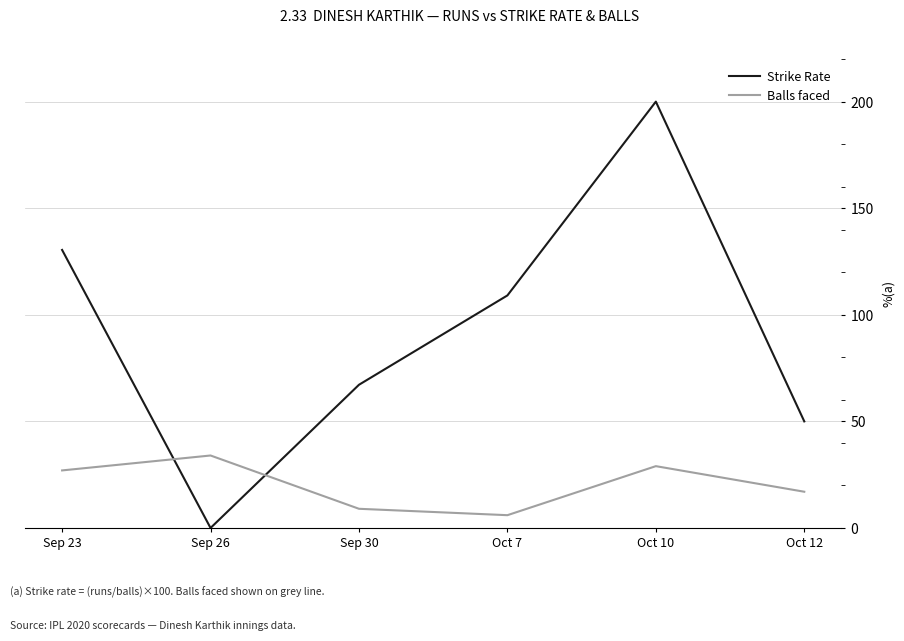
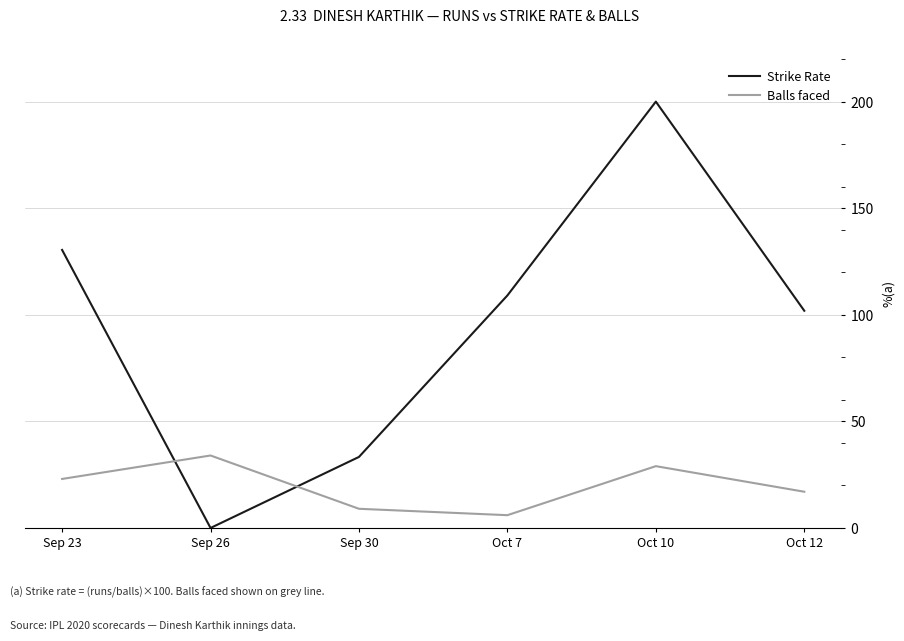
Balls faced, Sep 23: 27 -> 23
Strike Rate, Sep 30: 67 -> 33
Strike Rate, Oct 12: 50 -> 102
